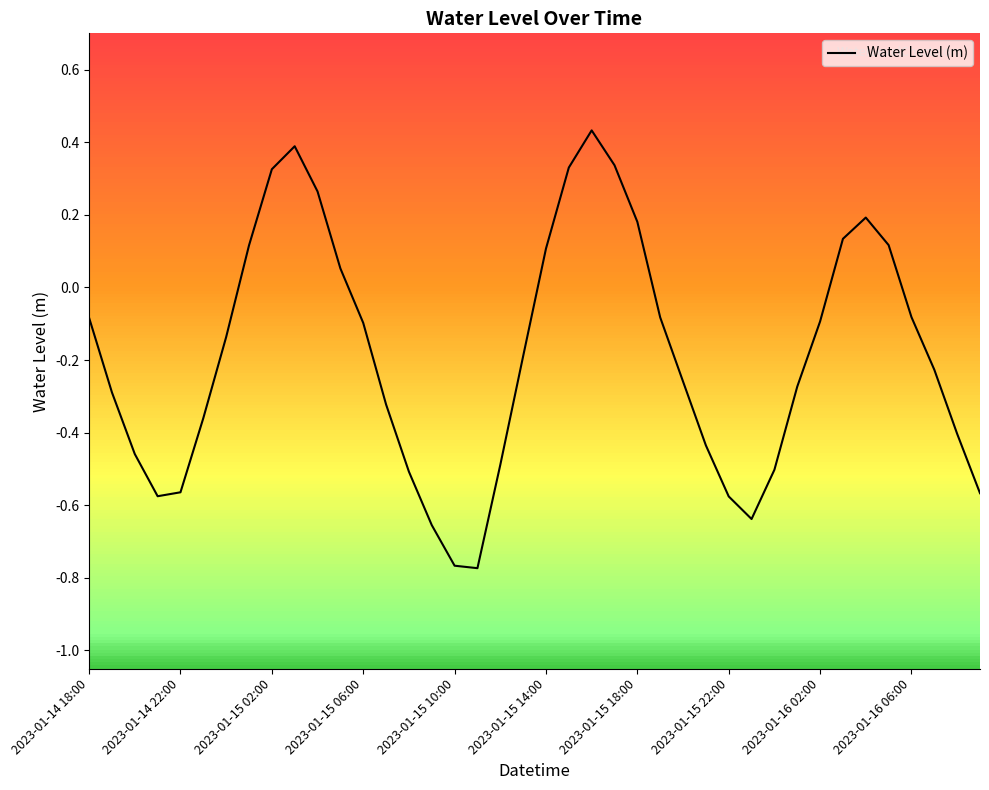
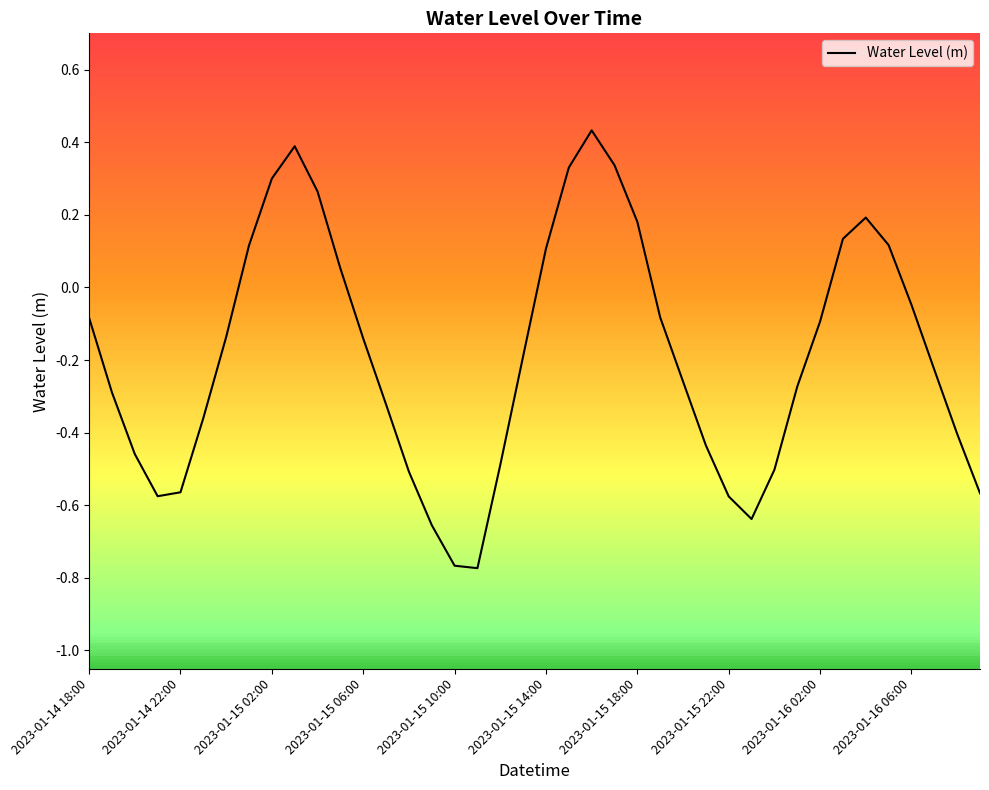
2023-01-15 02:00: 0.33 -> 0.30
2023-01-15 06:00: -0.10 -> -0.14
2023-01-16 06:00: -0.08 -> -0.05
